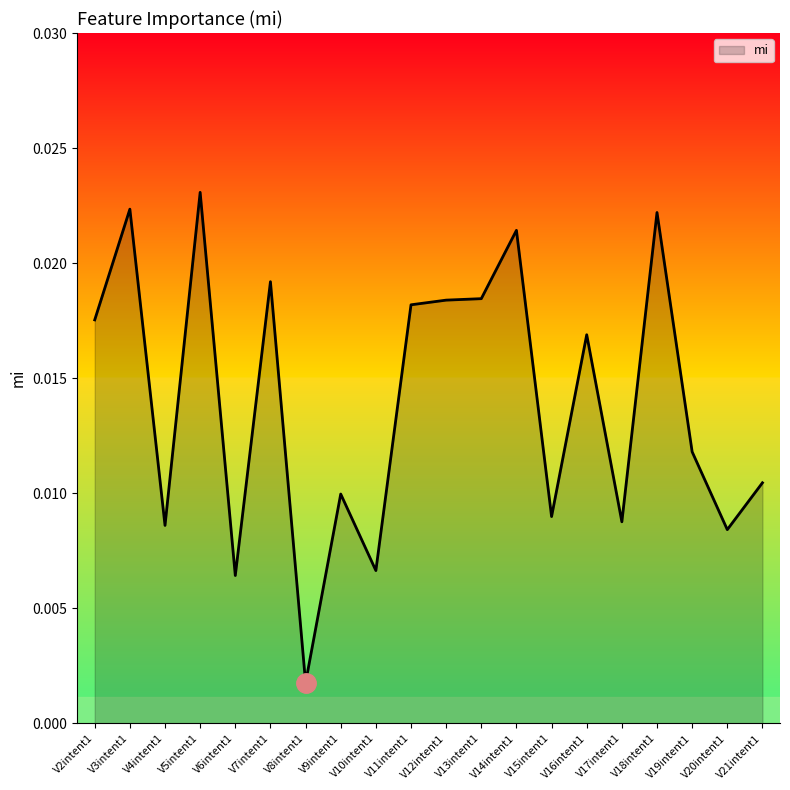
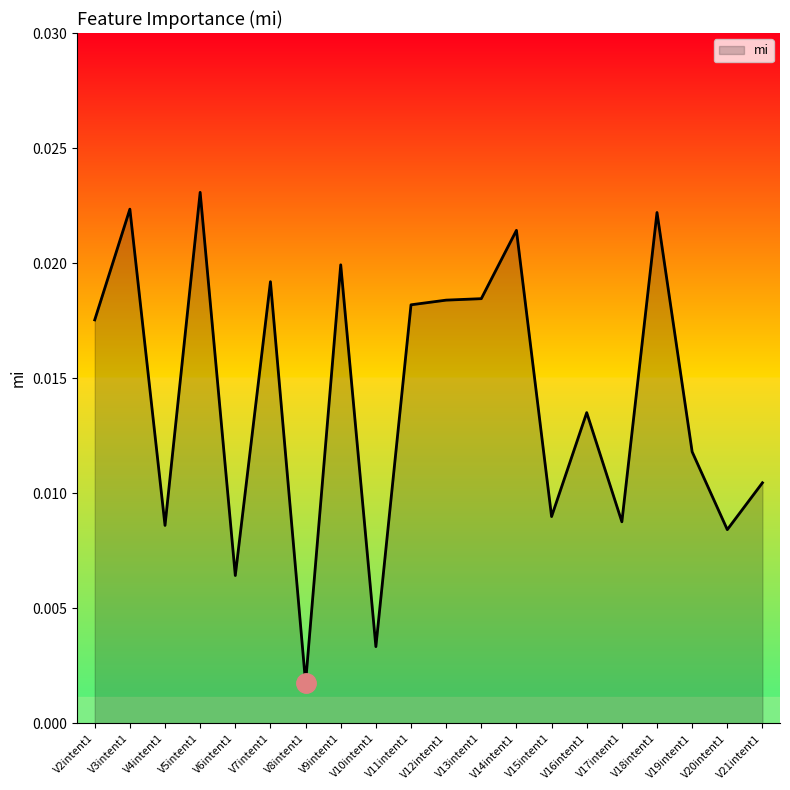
mi, V9intent1: 0.0100 -> 0.0199
mi, V10intent1: 0.0066 -> 0.0033
mi, V16intent1: 0.0169 -> 0.0135
